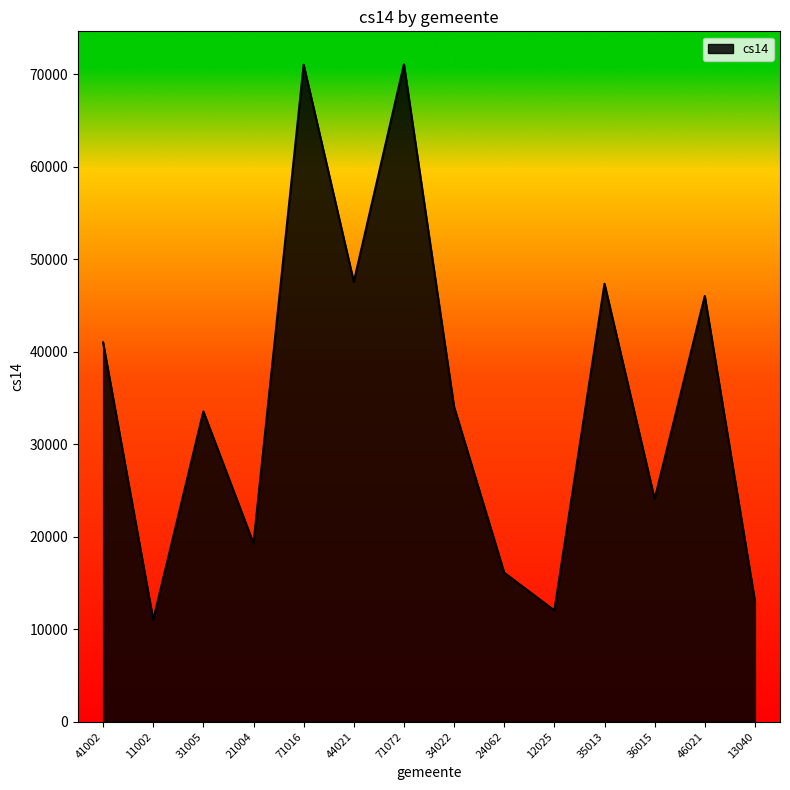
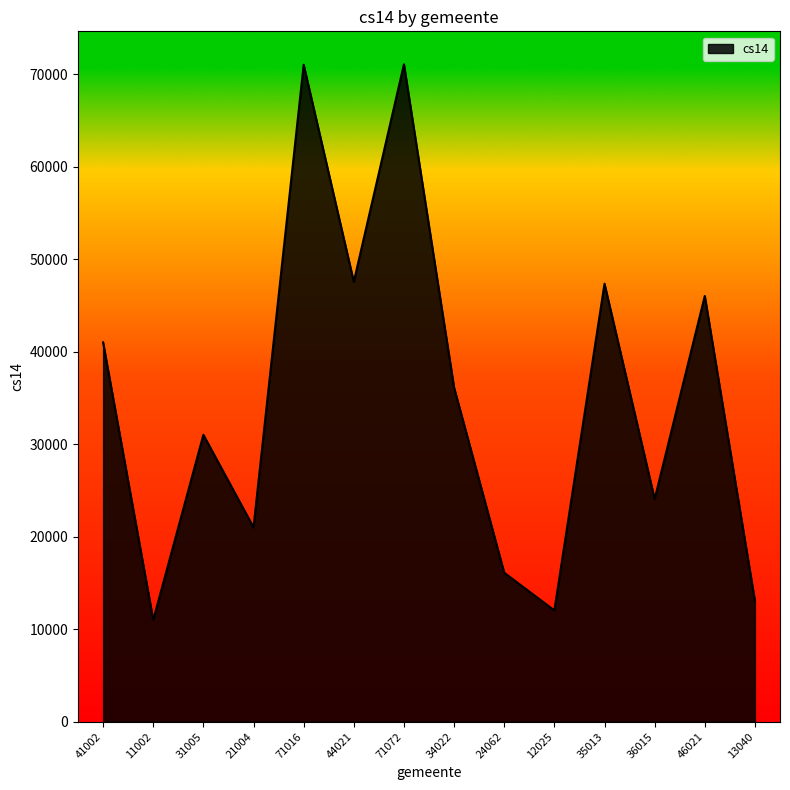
31005: 34000 -> 31000
21004: 19000 -> 21000
34022: 34000 -> 36000
